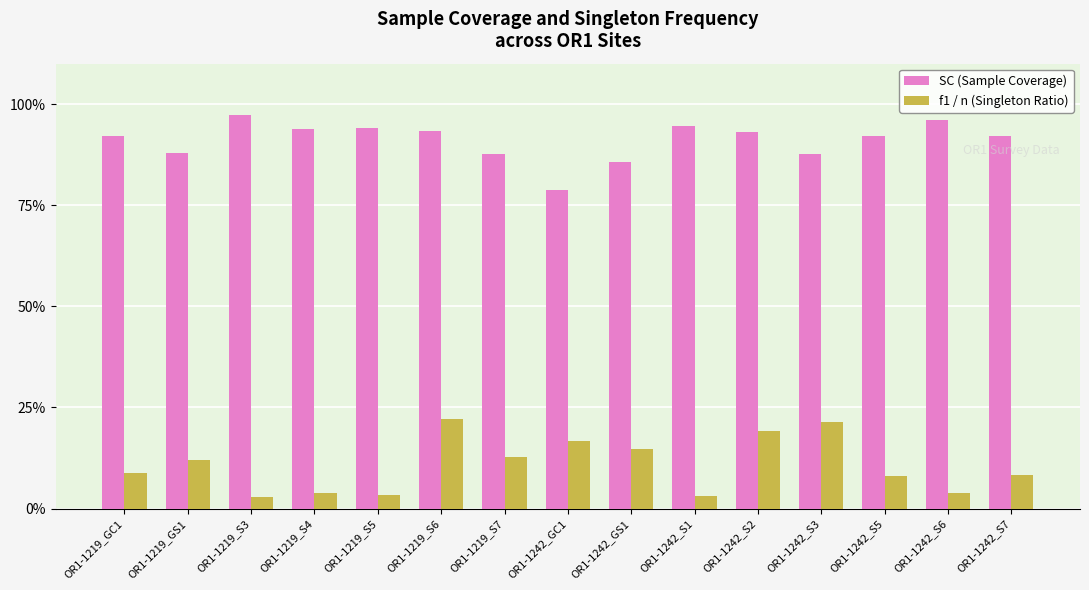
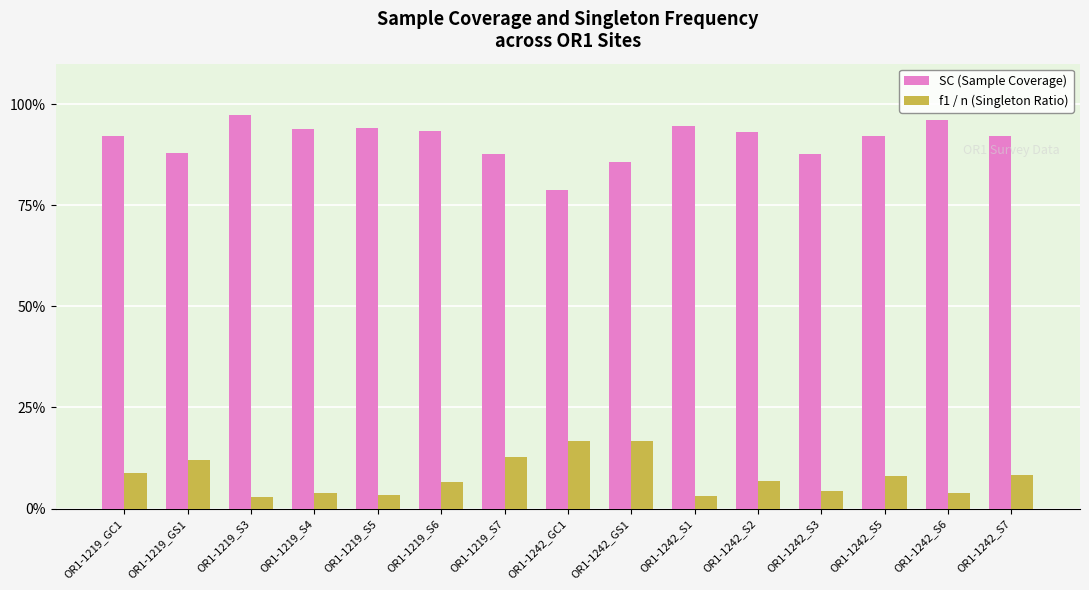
f1 / n (Singleton Ratio), OR1-1219_S6: 22% -> 7%
f1 / n (Singleton Ratio), OR1-1242_GS1: 15% -> 17%
f1 / n (Singleton Ratio), OR1-1242_S2: 19% -> 7%
f1 / n (Singleton Ratio), OR1-1242_S3: 21% -> 4%
